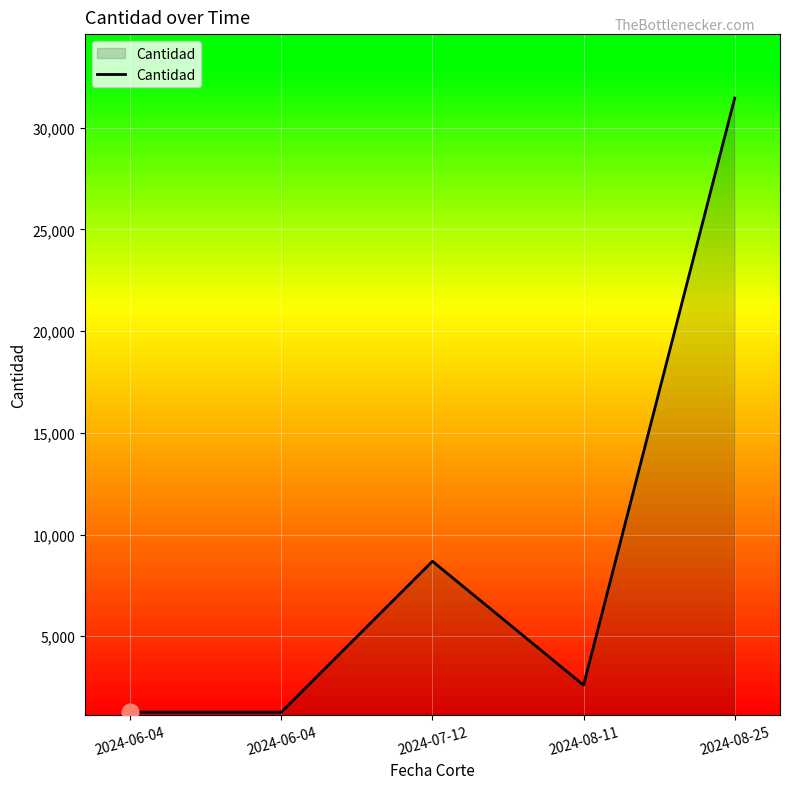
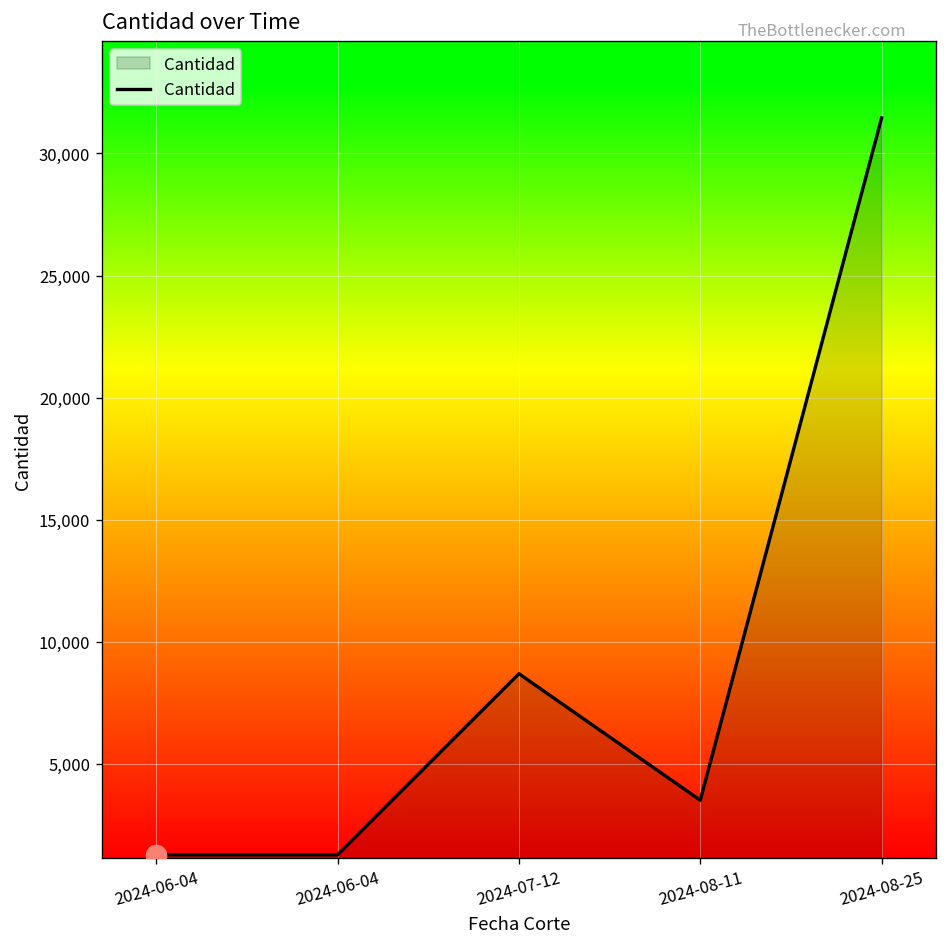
Cantidad, 2024-08-11: 2,600 -> 3,500
